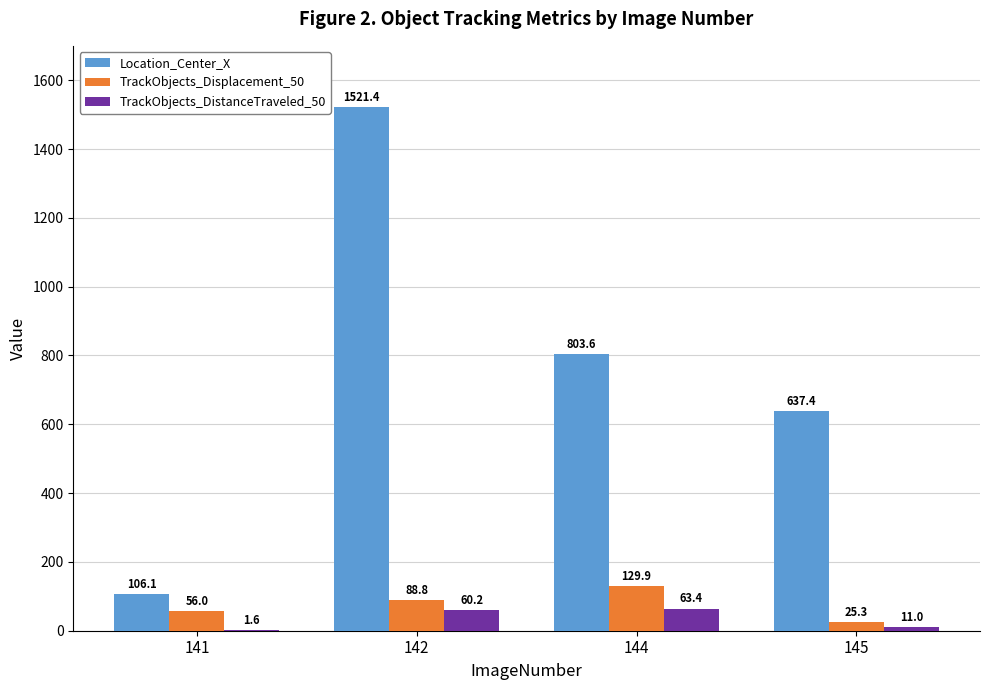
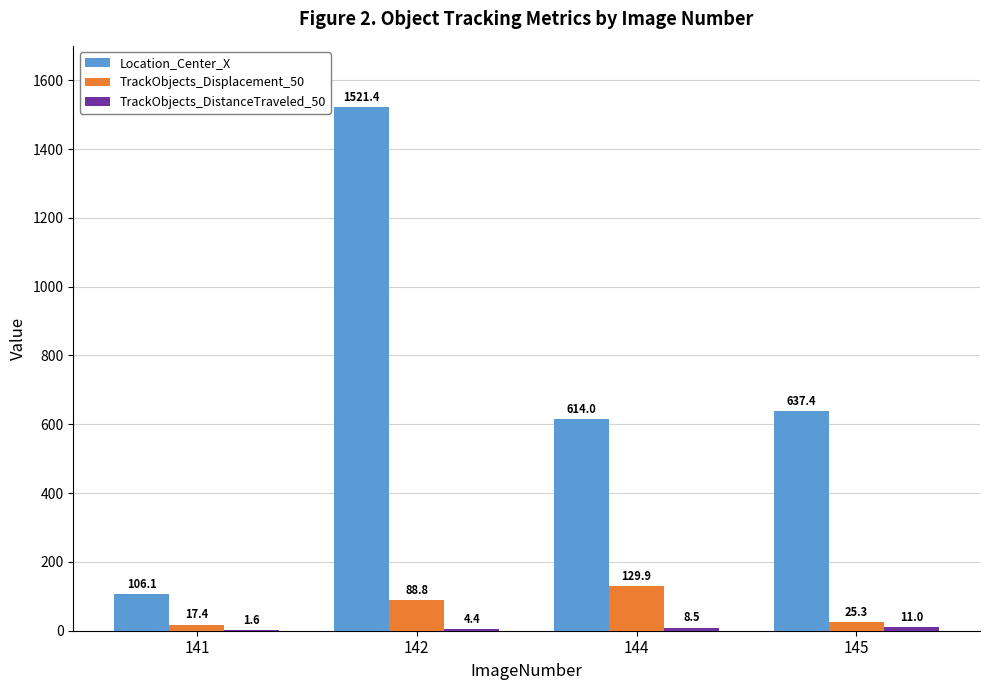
TrackObjects_Displacement_50, 141: 56.0 -> 17.4
TrackObjects_DistanceTraveled_50, 142: 60.2 -> 4.4
Location_Center_X, 144: 803.6 -> 614.0
TrackObjects_DistanceTraveled_50, 144: 63.4 -> 8.5
